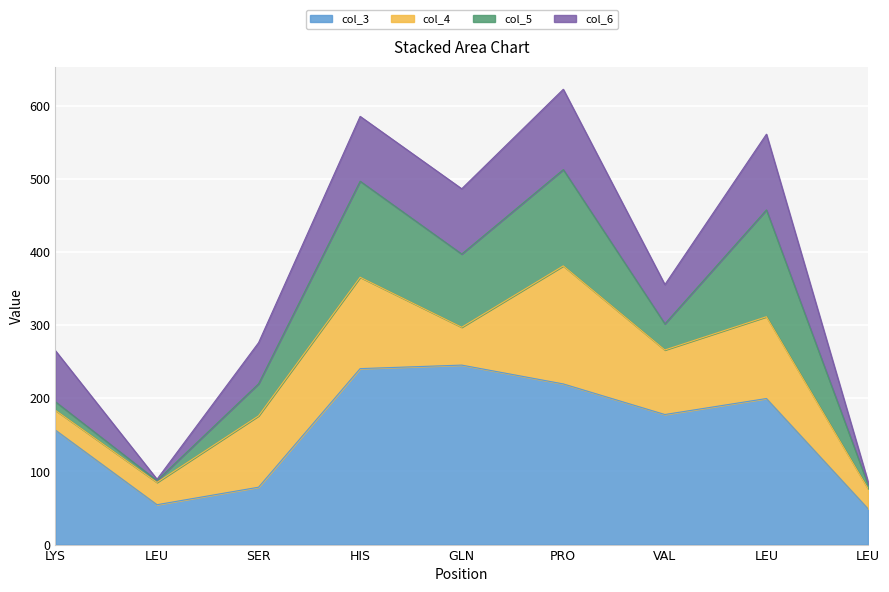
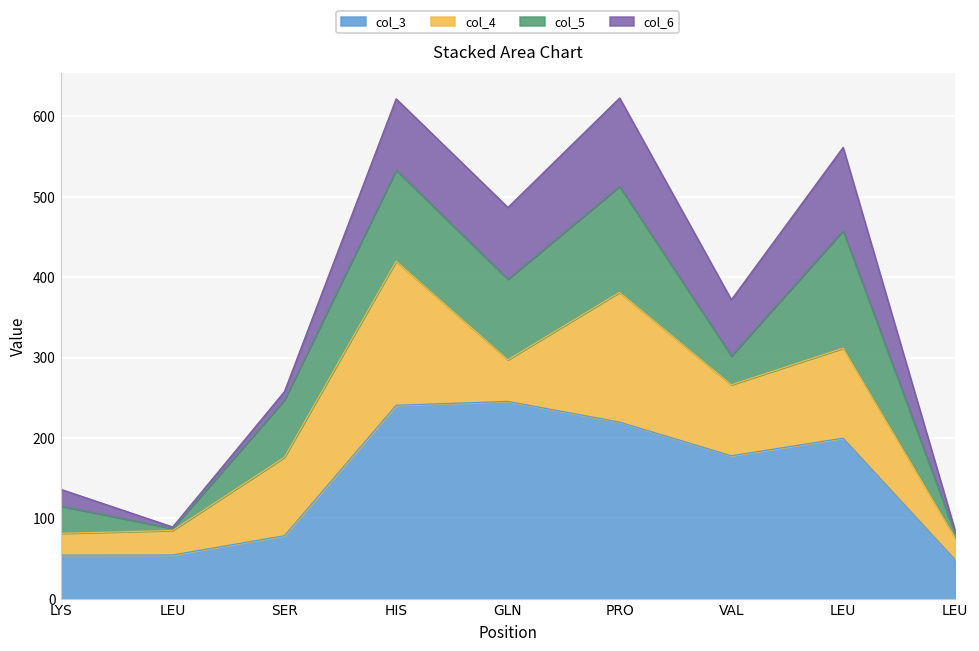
col_3, LYS: 160 -> 50
col_5, LYS: 10 -> 30
col_6, LYS: 70 -> 20
col_5, SER: 40 -> 70
col_6, SER: 60 -> 10
col_4, HIS: 130 -> 180
col_5, HIS: 130 -> 110
col_6, VAL: 50 -> 70
